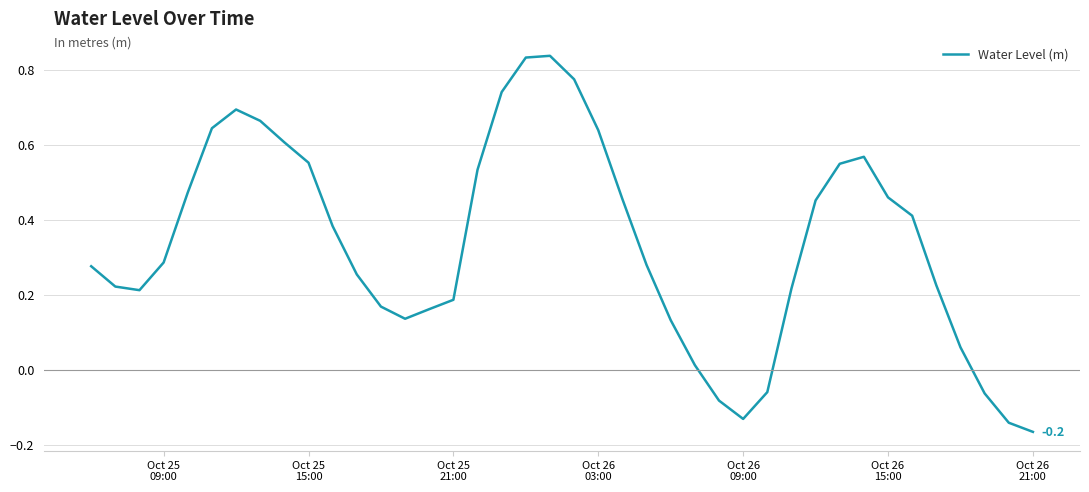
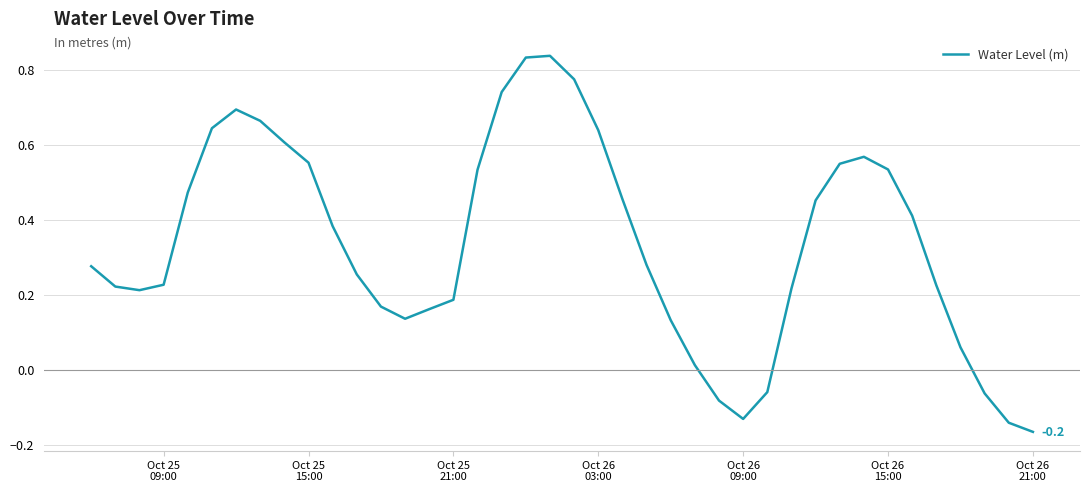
Oct 25 09:00: 0.29 -> 0.23
Oct 26 15:00: 0.46 -> 0.53
